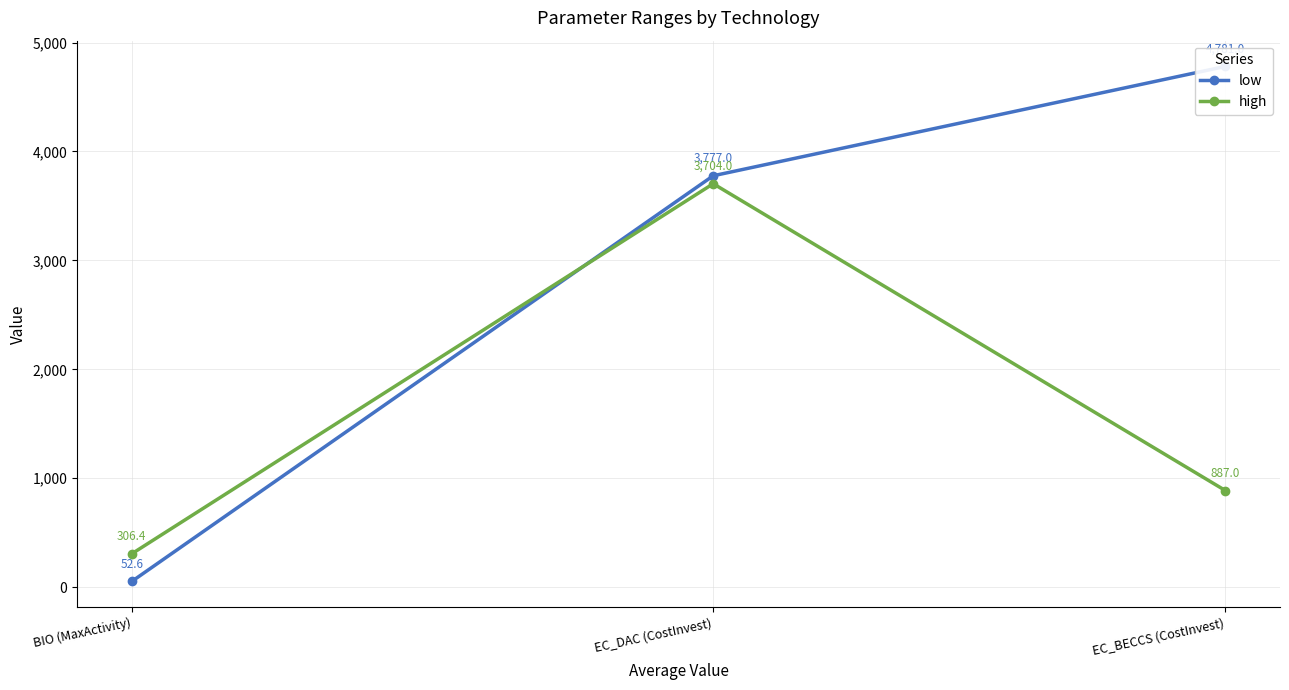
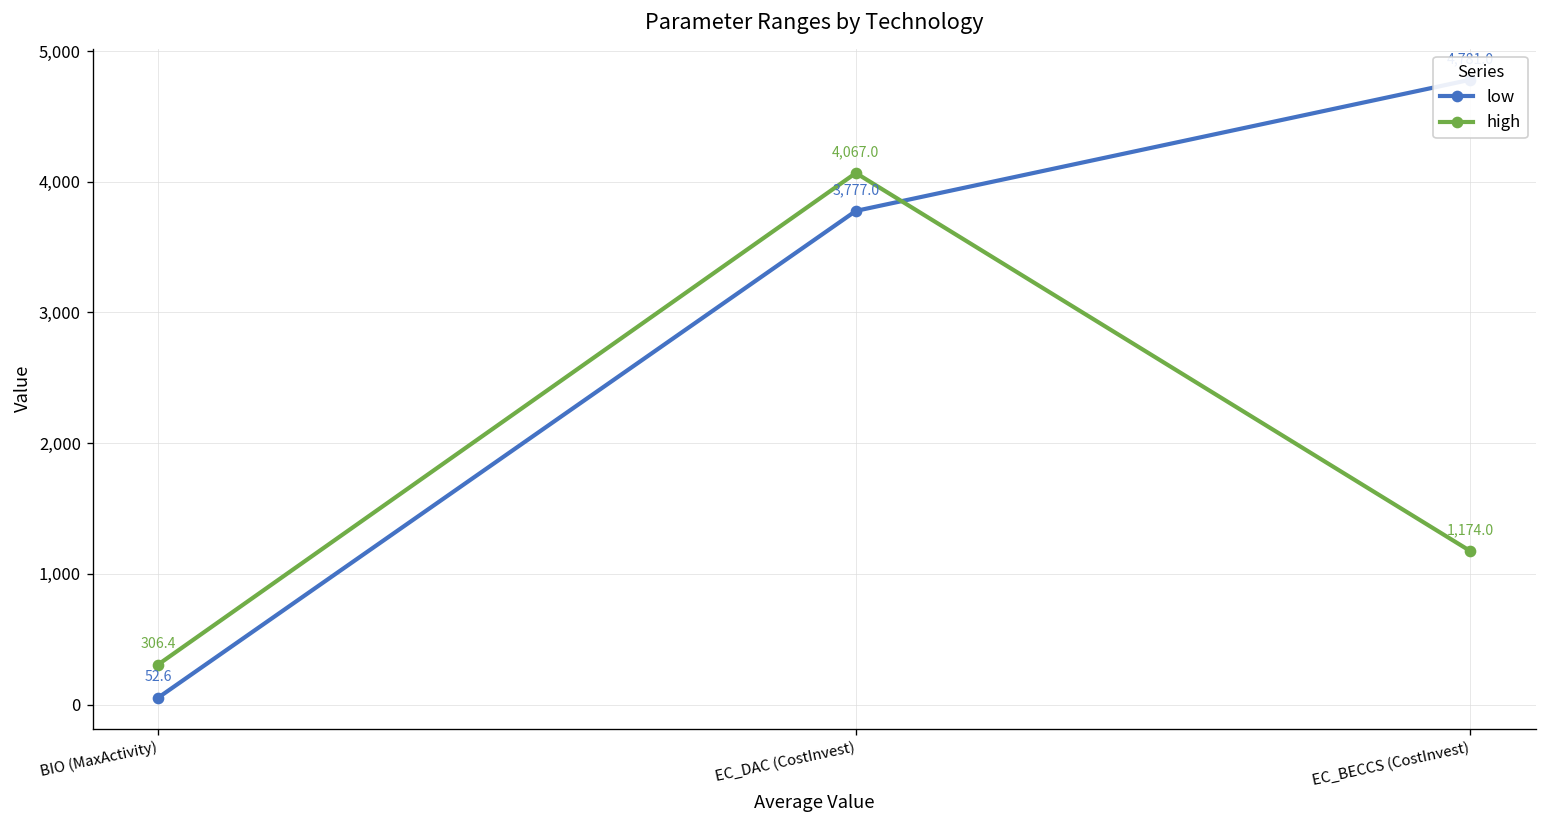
high, EC_DAC (CostInvest): 3,704.0 -> 4,067.0
high, EC_BECCS (CostInvest): 887.0 -> 1,174.0
